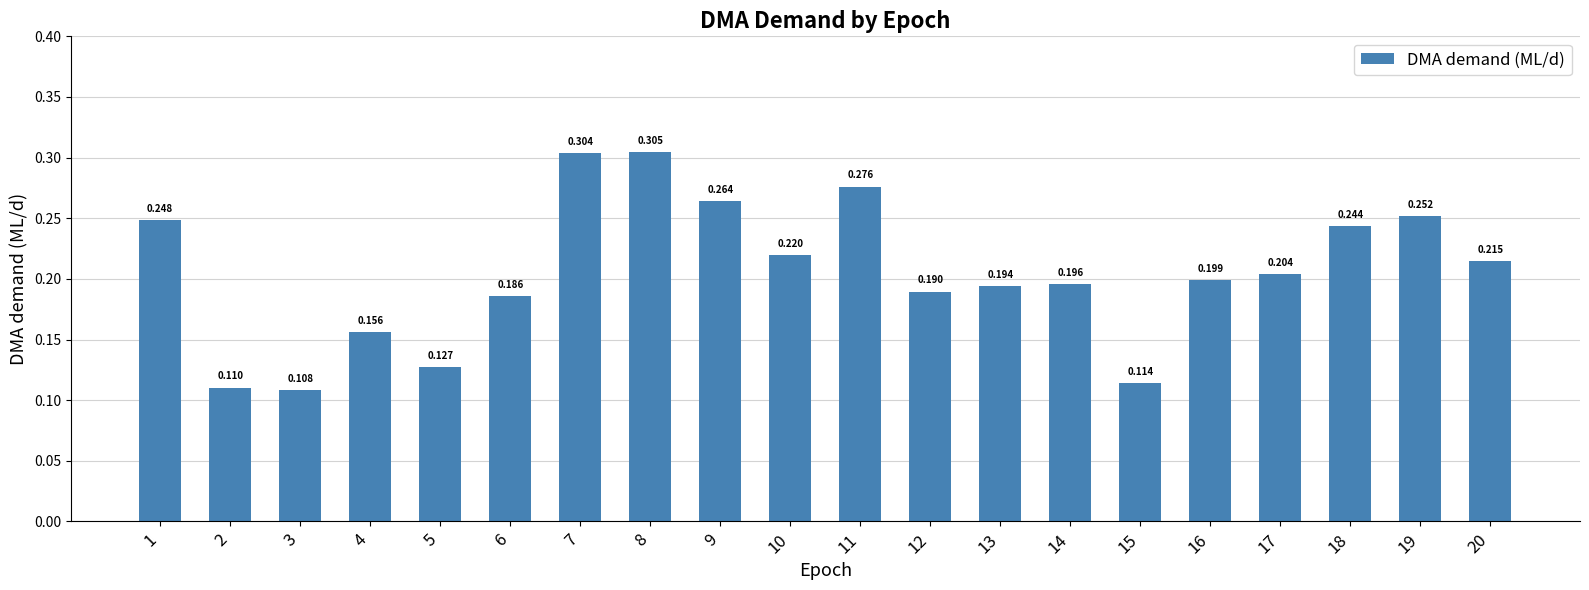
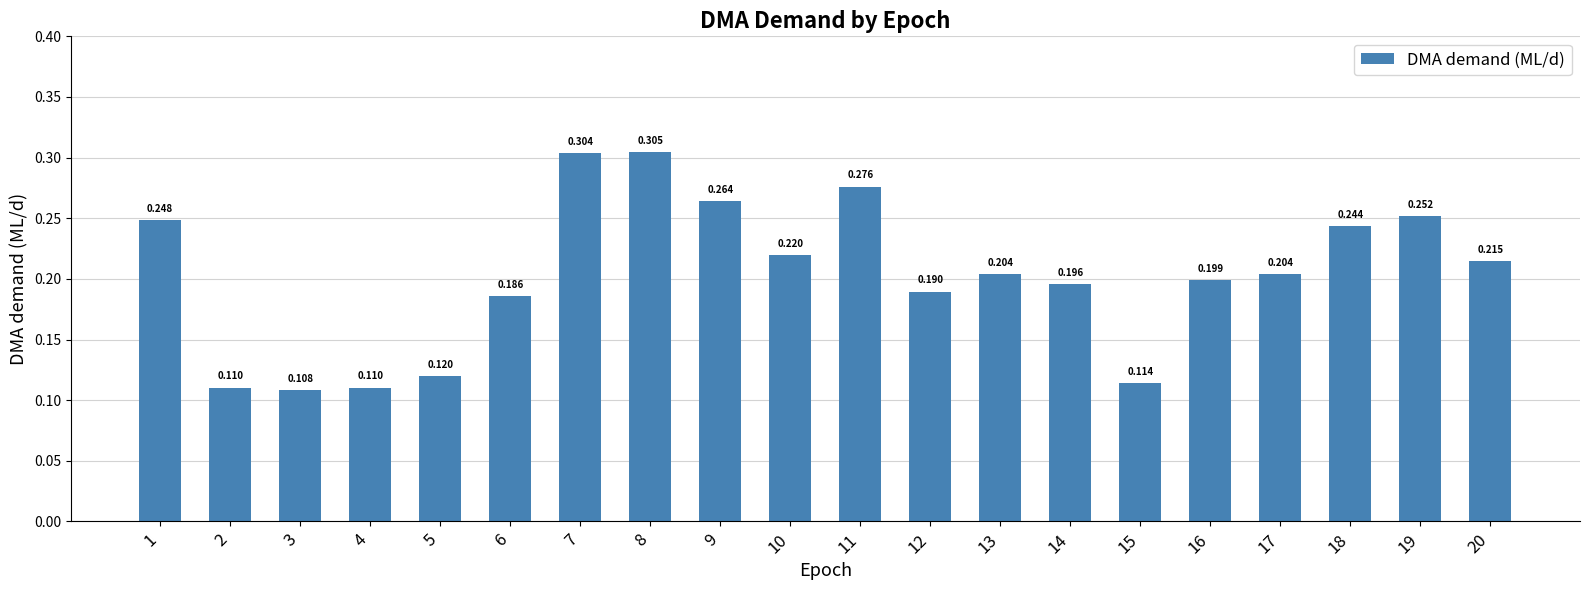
4: 0.156 -> 0.110
5: 0.127 -> 0.120
13: 0.194 -> 0.204
